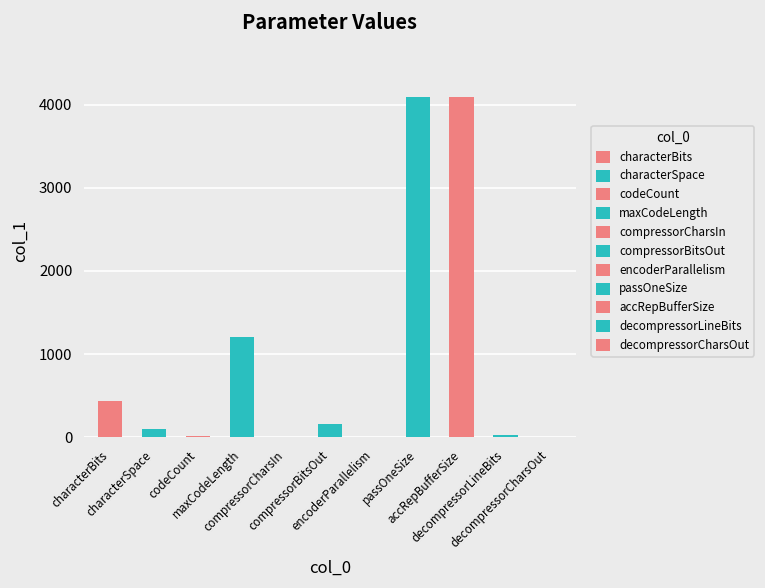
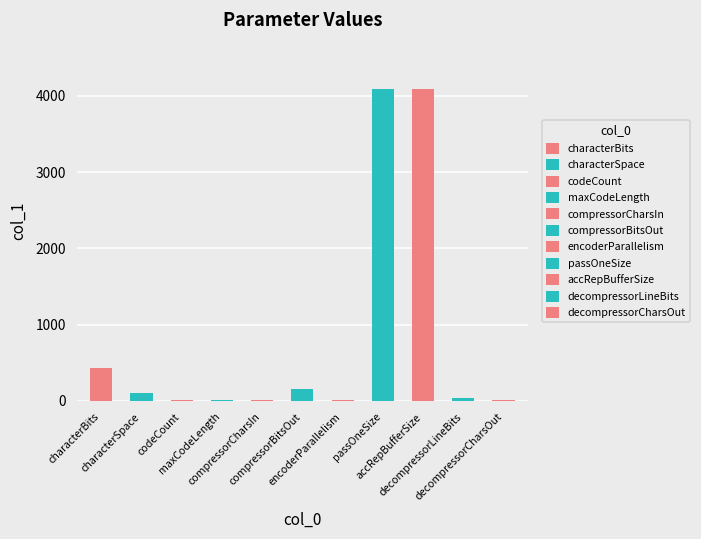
maxCodeLength: 1200 -> 0
